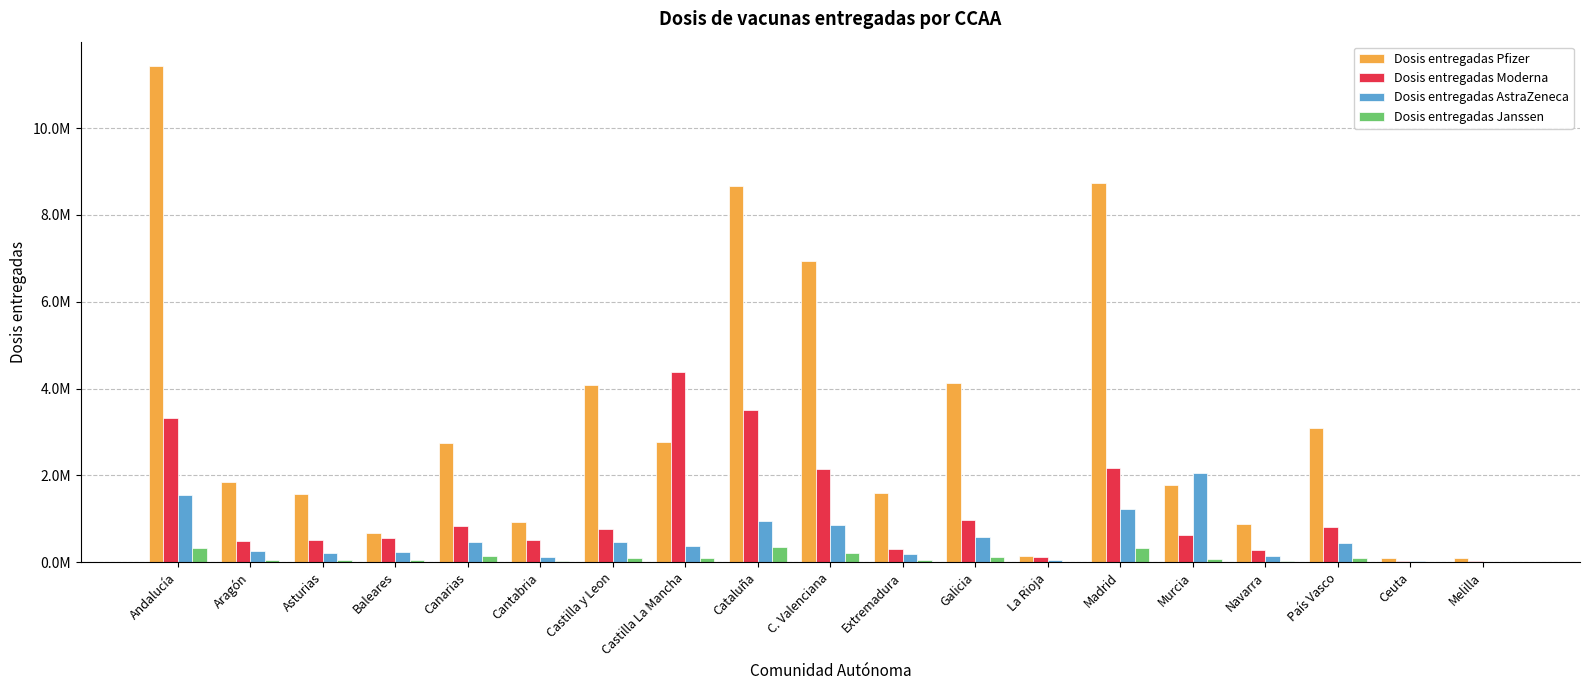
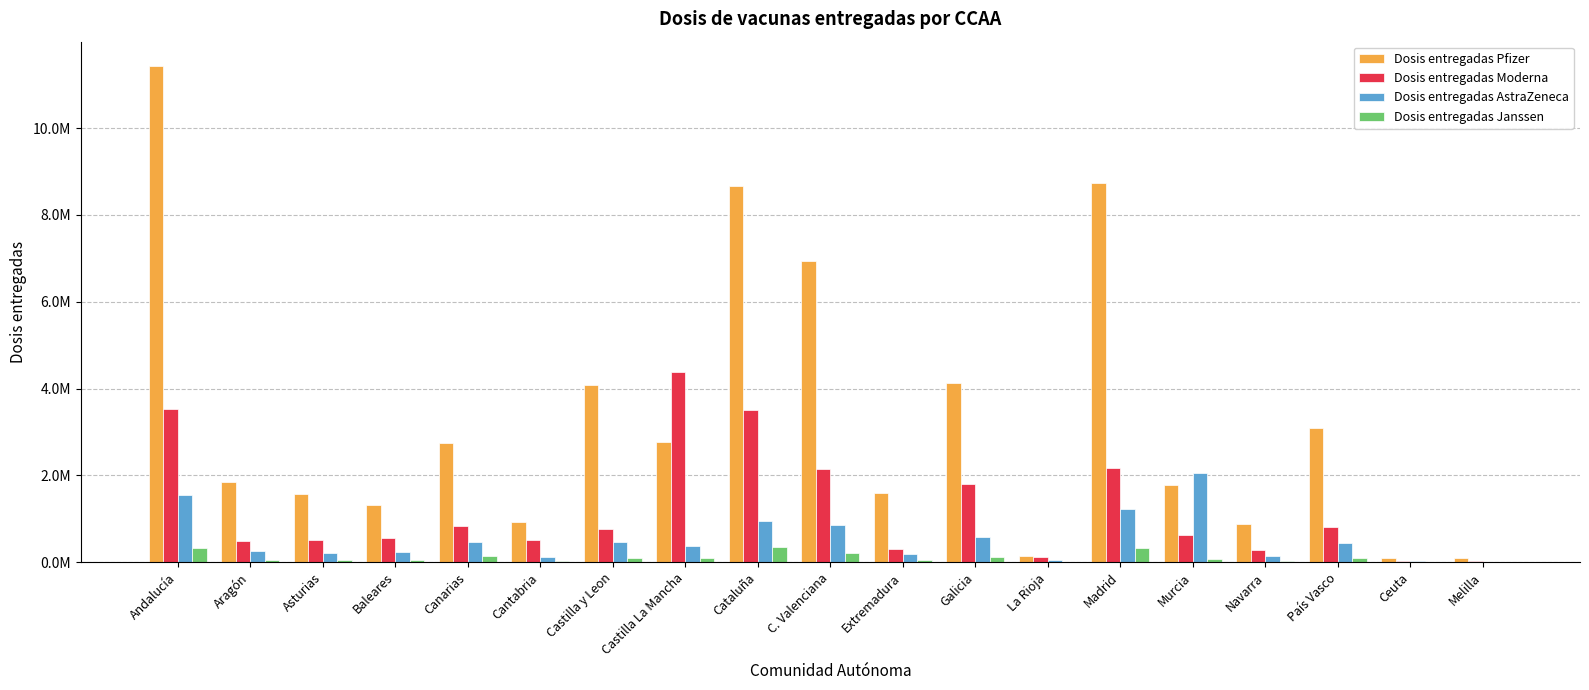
Dosis entregadas Moderna, Andalucía: 3300000 -> 3500000
Dosis entregadas Pfizer, Baleares: 700000 -> 1300000
Dosis entregadas Moderna, Galicia: 1000000 -> 1800000
